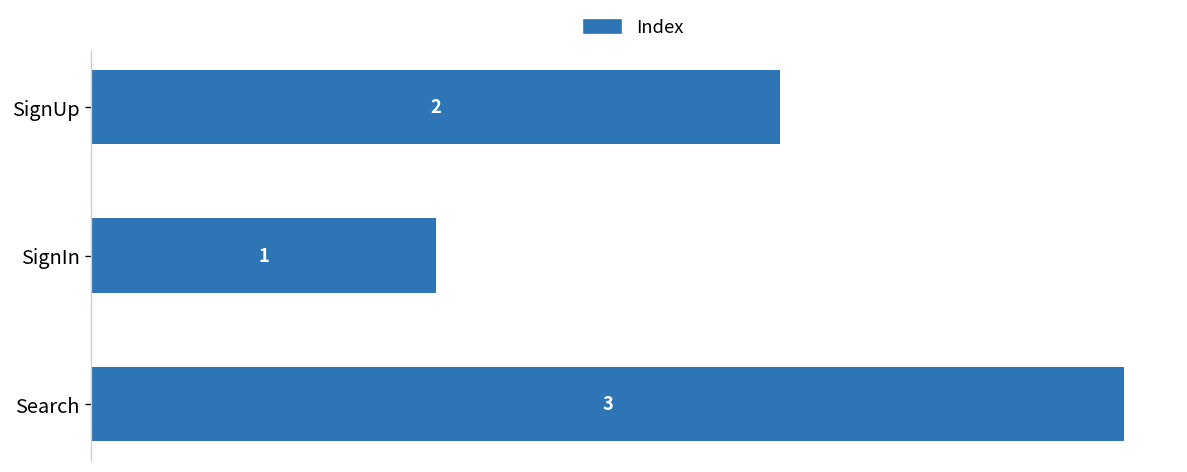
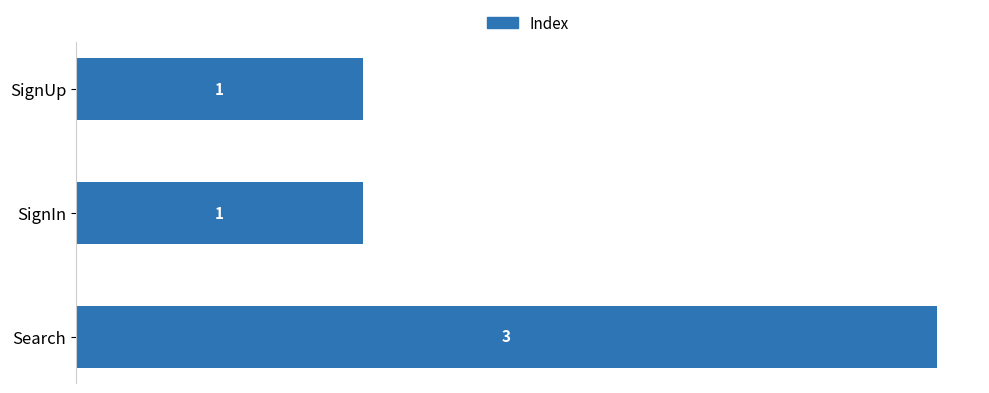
SignUp: 2 -> 1
